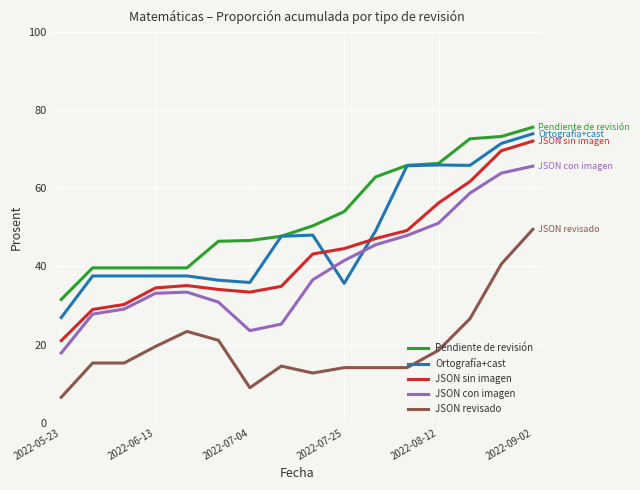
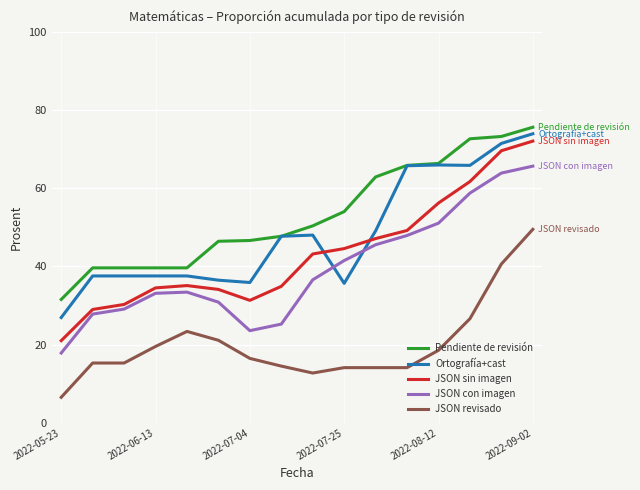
JSON sin imagen, 2022-07-04: 33 -> 31
JSON revisado, 2022-07-04: 9 -> 16
